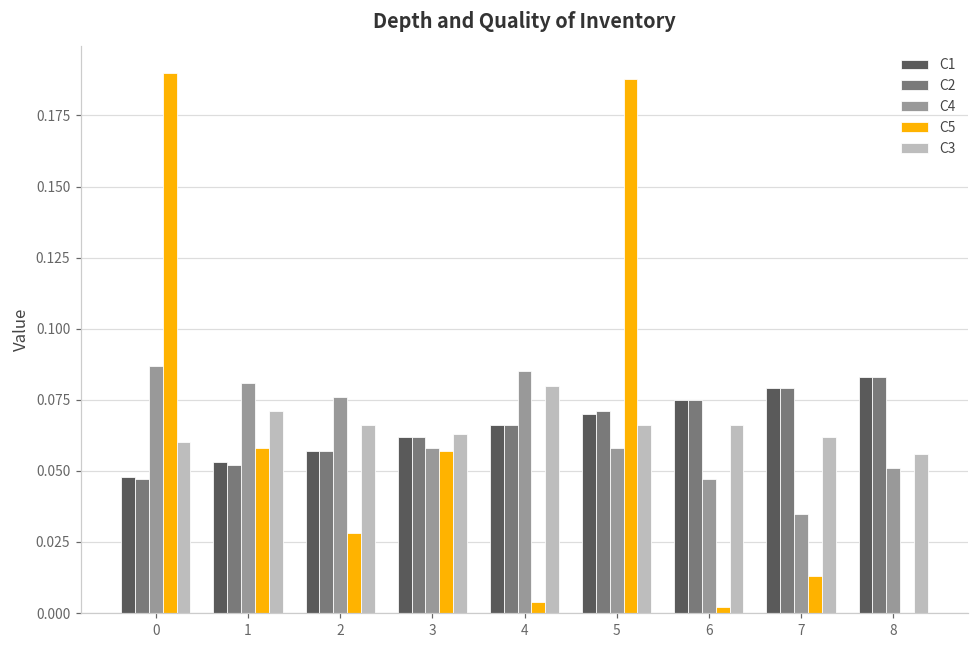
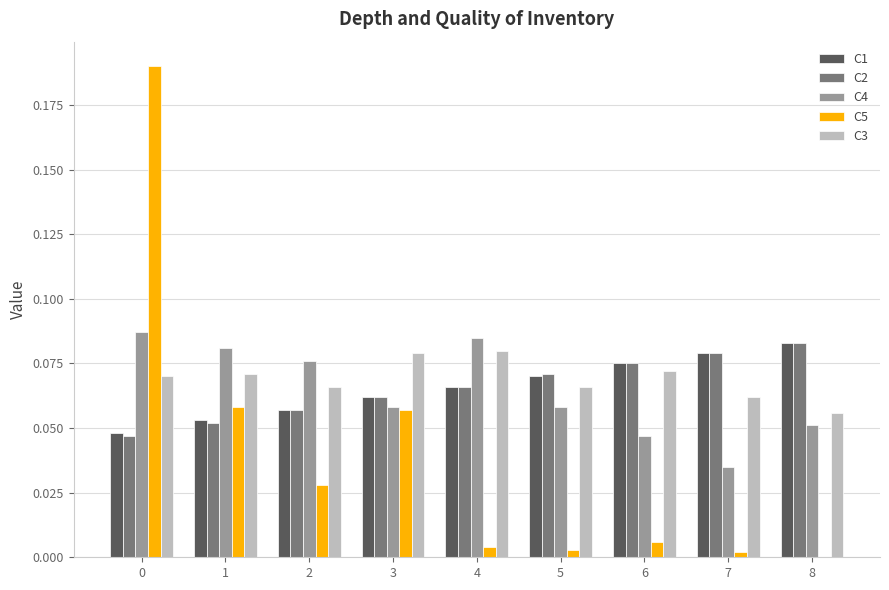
C3, 0: 0.06 -> 0.07
C3, 3: 0.063 -> 0.079
C5, 5: 0.188 -> 0.003
C5, 6: 0.002 -> 0.006
C3, 6: 0.066 -> 0.072
C5, 7: 0.013 -> 0.002
